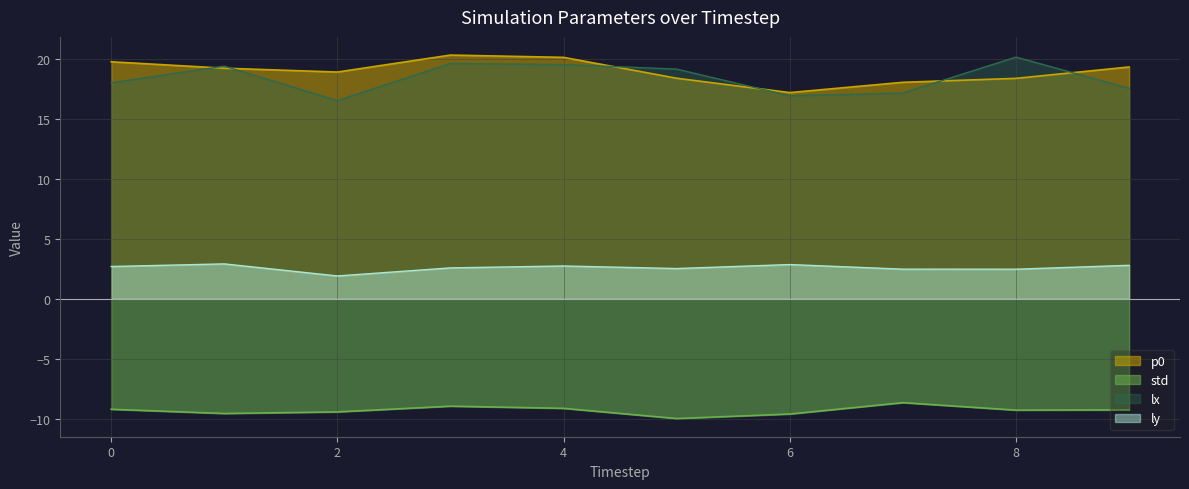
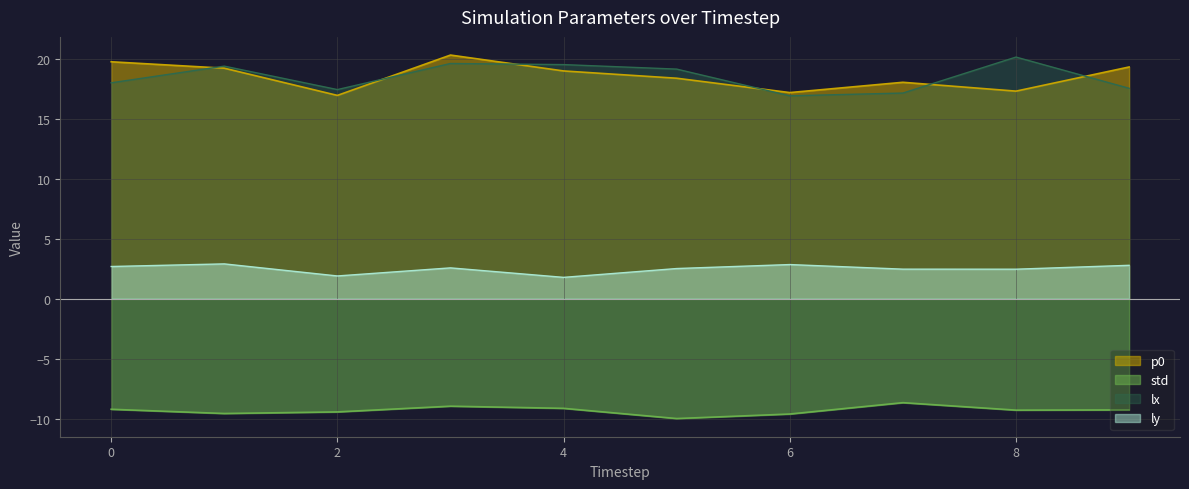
p0, 2: 18.9 -> 17.0
lx, 2: 16.6 -> 17.5
p0, 4: 20.2 -> 19.0
ly, 4: 2.7 -> 1.8
p0, 8: 18.4 -> 17.3
